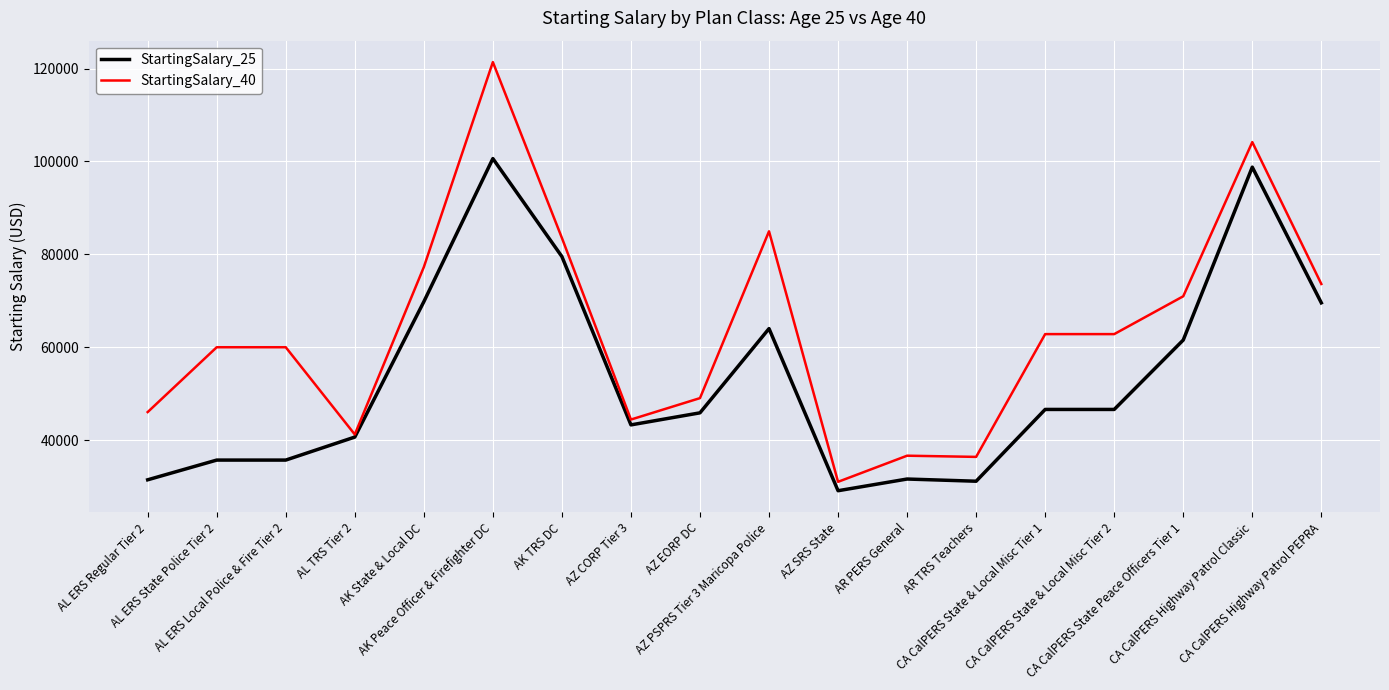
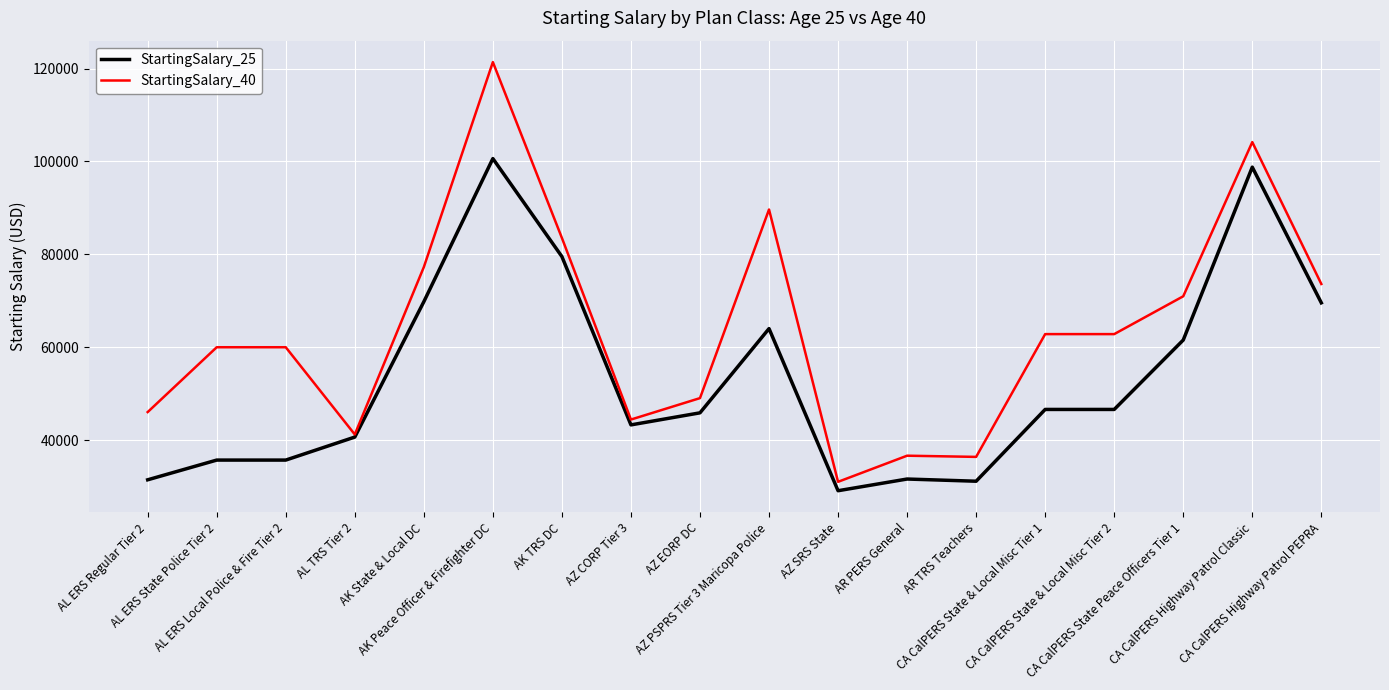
StartingSalary_40, AZ PSPRS Tier 3 Maricopa Police: 85000 -> 90000
